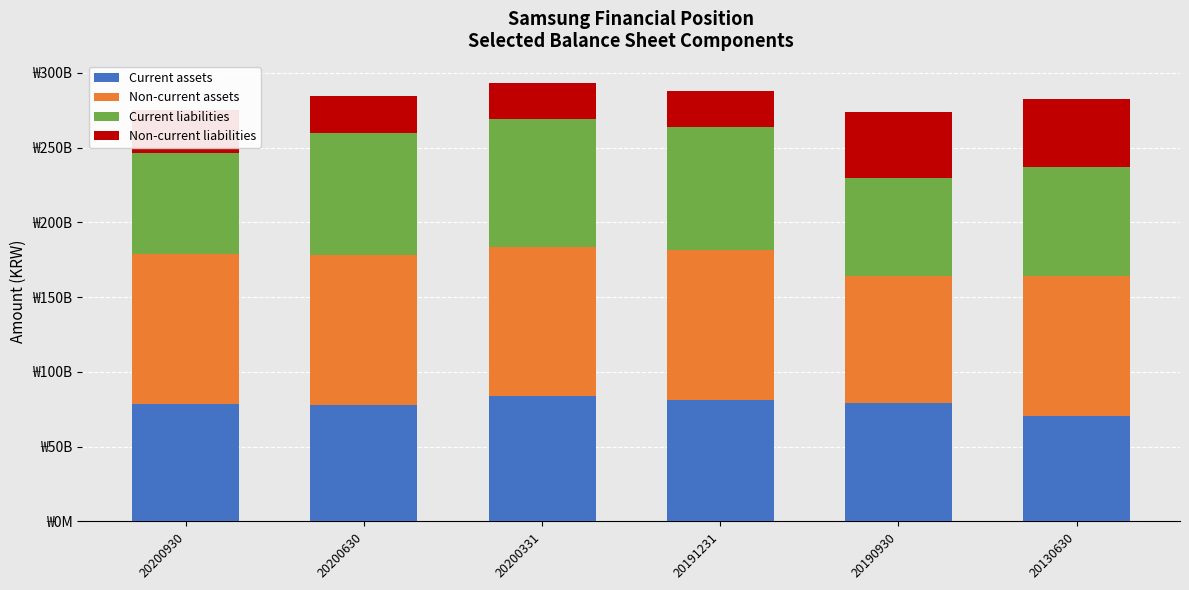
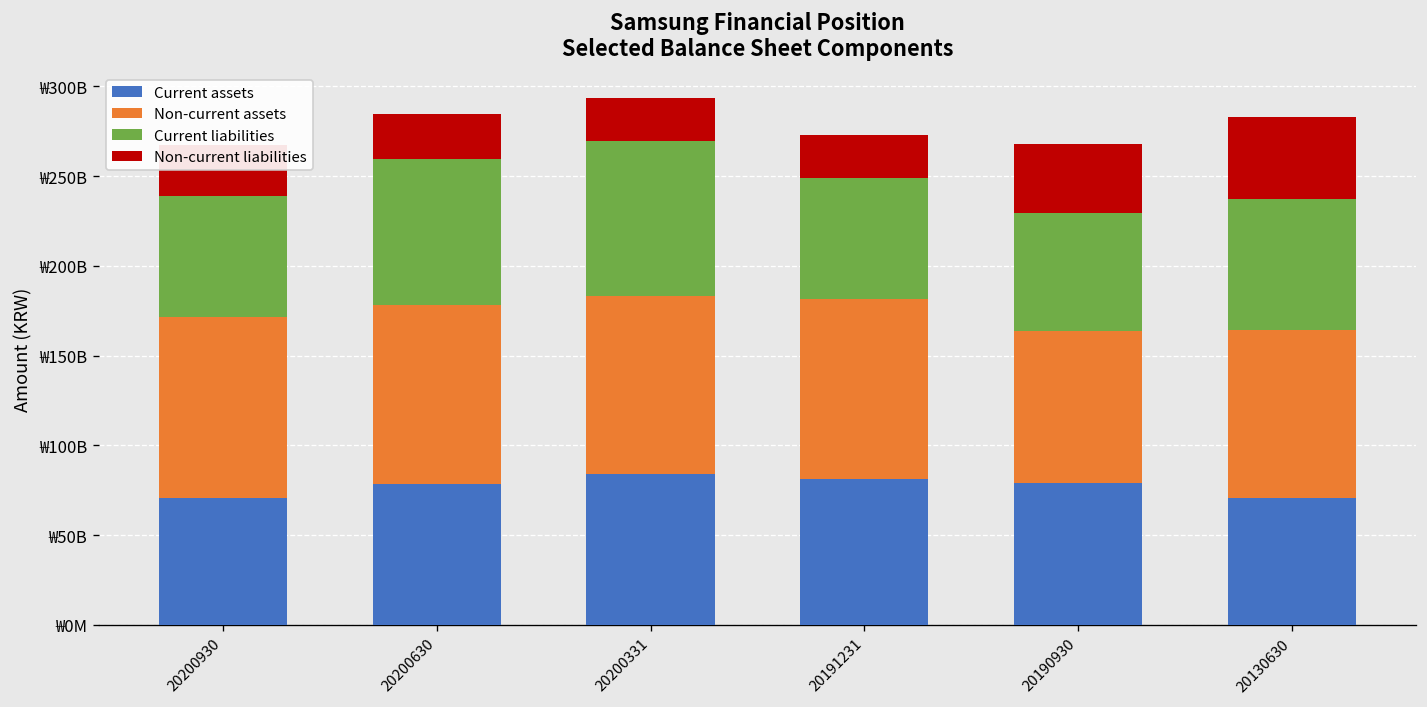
Current assets, 20200930: ₩79000000000 -> ₩71000000000
Current liabilities, 20191231: ₩82000000000 -> ₩68000000000
Non-current liabilities, 20190930: ₩44000000000 -> ₩38000000000
